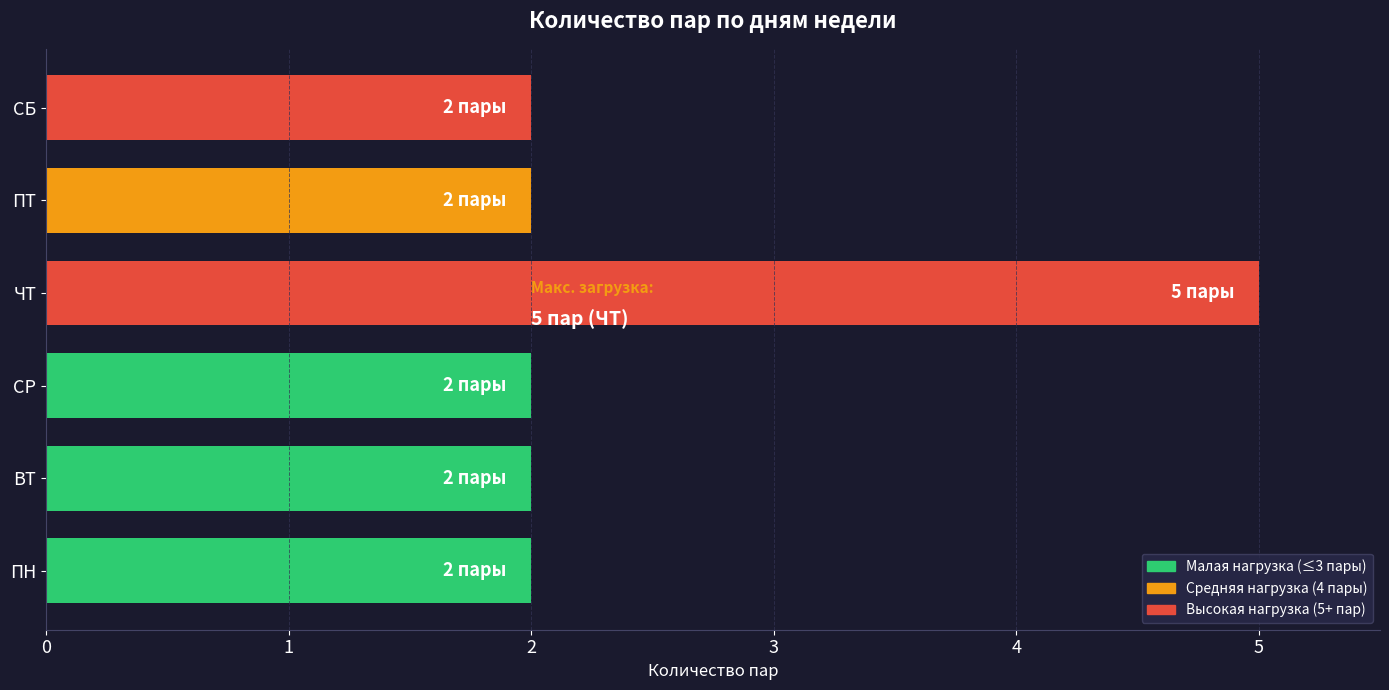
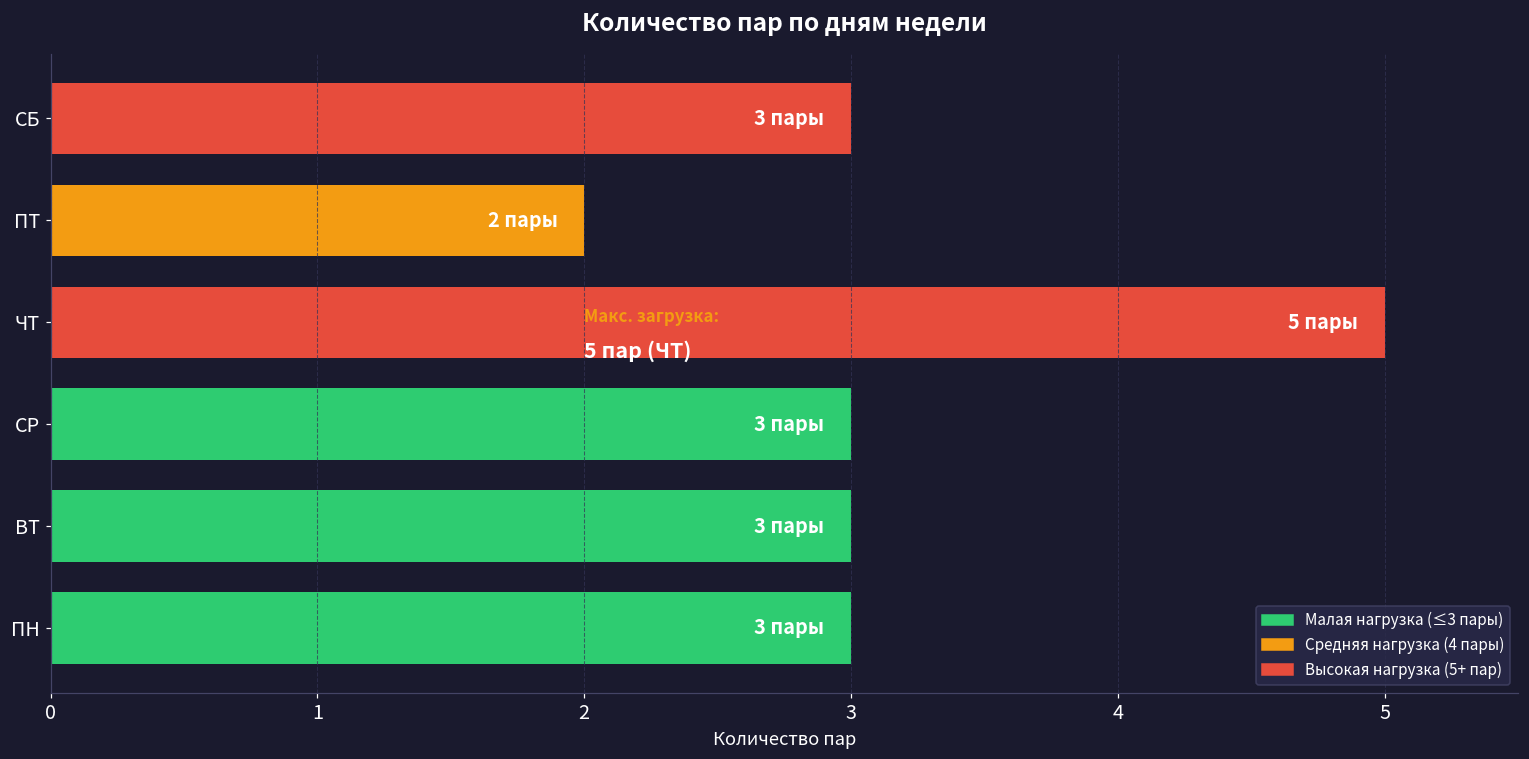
СБ: 2 -> 3
СР: 2 -> 3
ВТ: 2 -> 3
ПН: 2 -> 3
